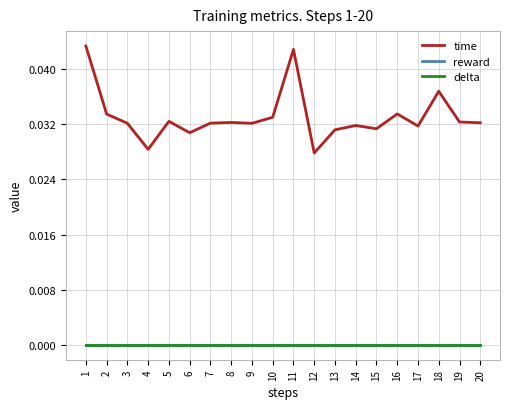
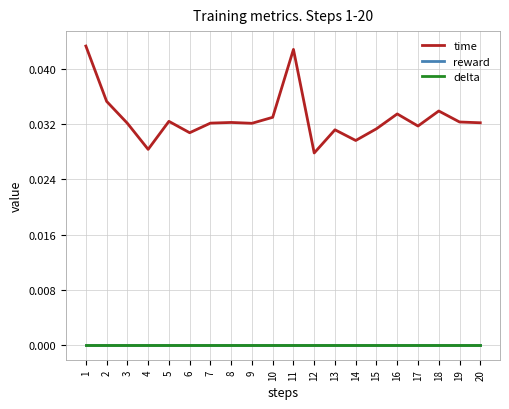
time, 2: 0.034 -> 0.035
time, 14: 0.032 -> 0.030
time, 18: 0.037 -> 0.034
